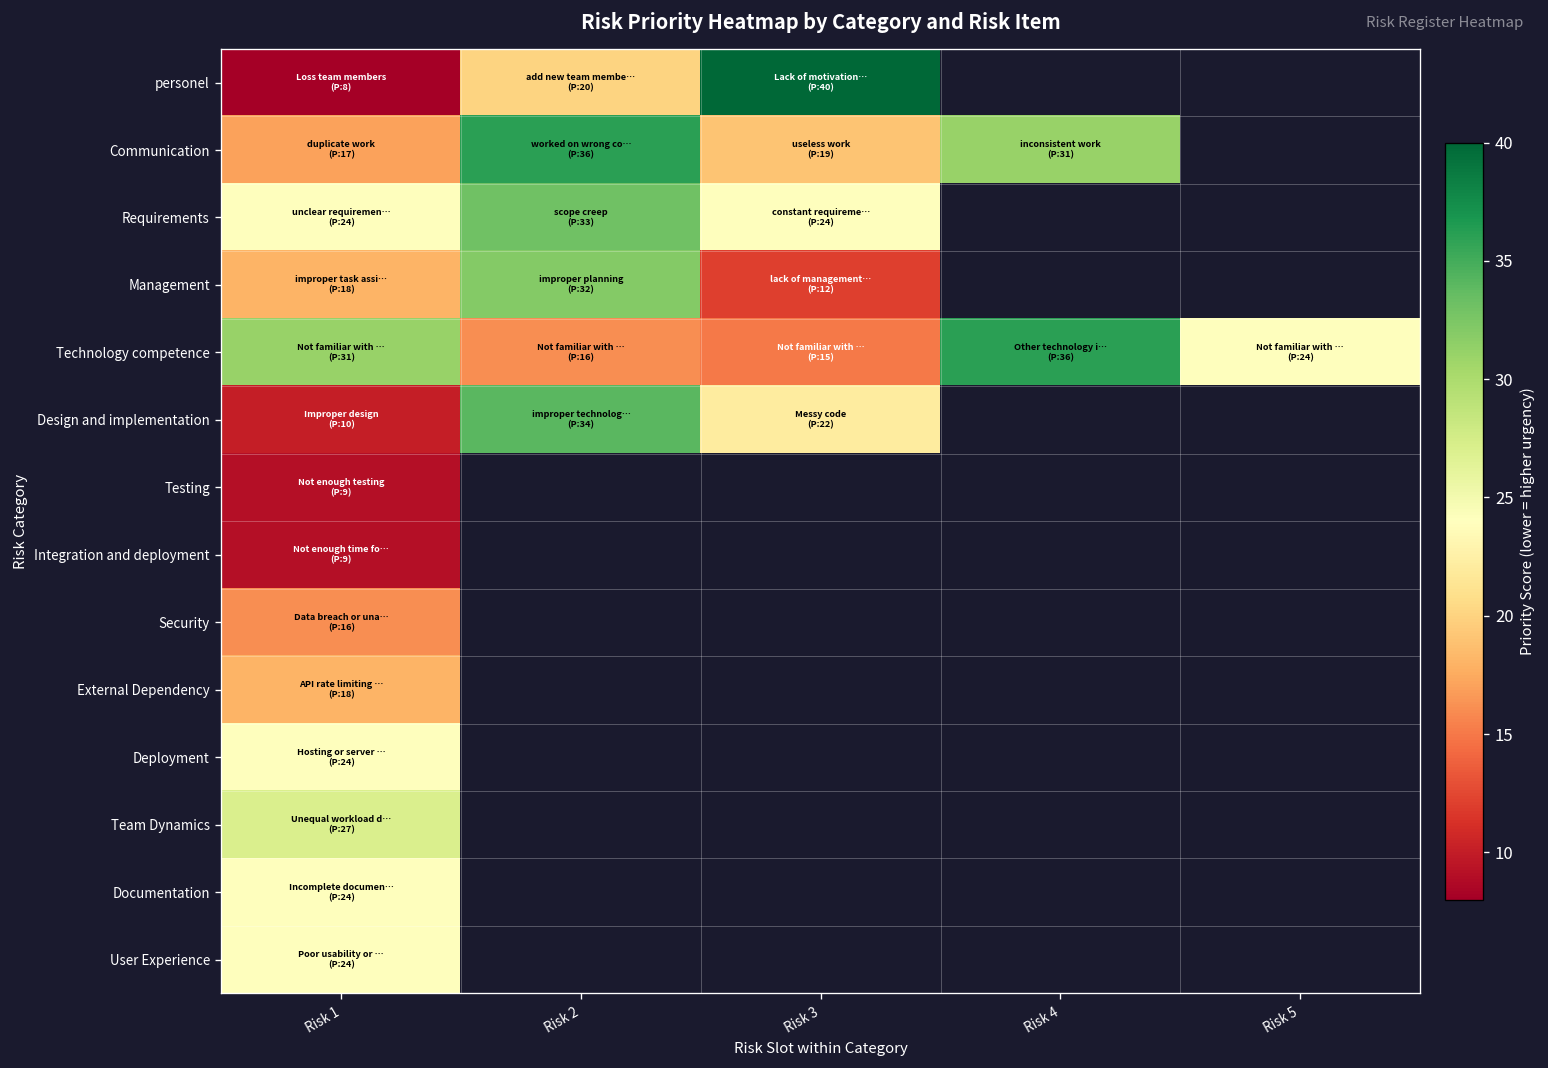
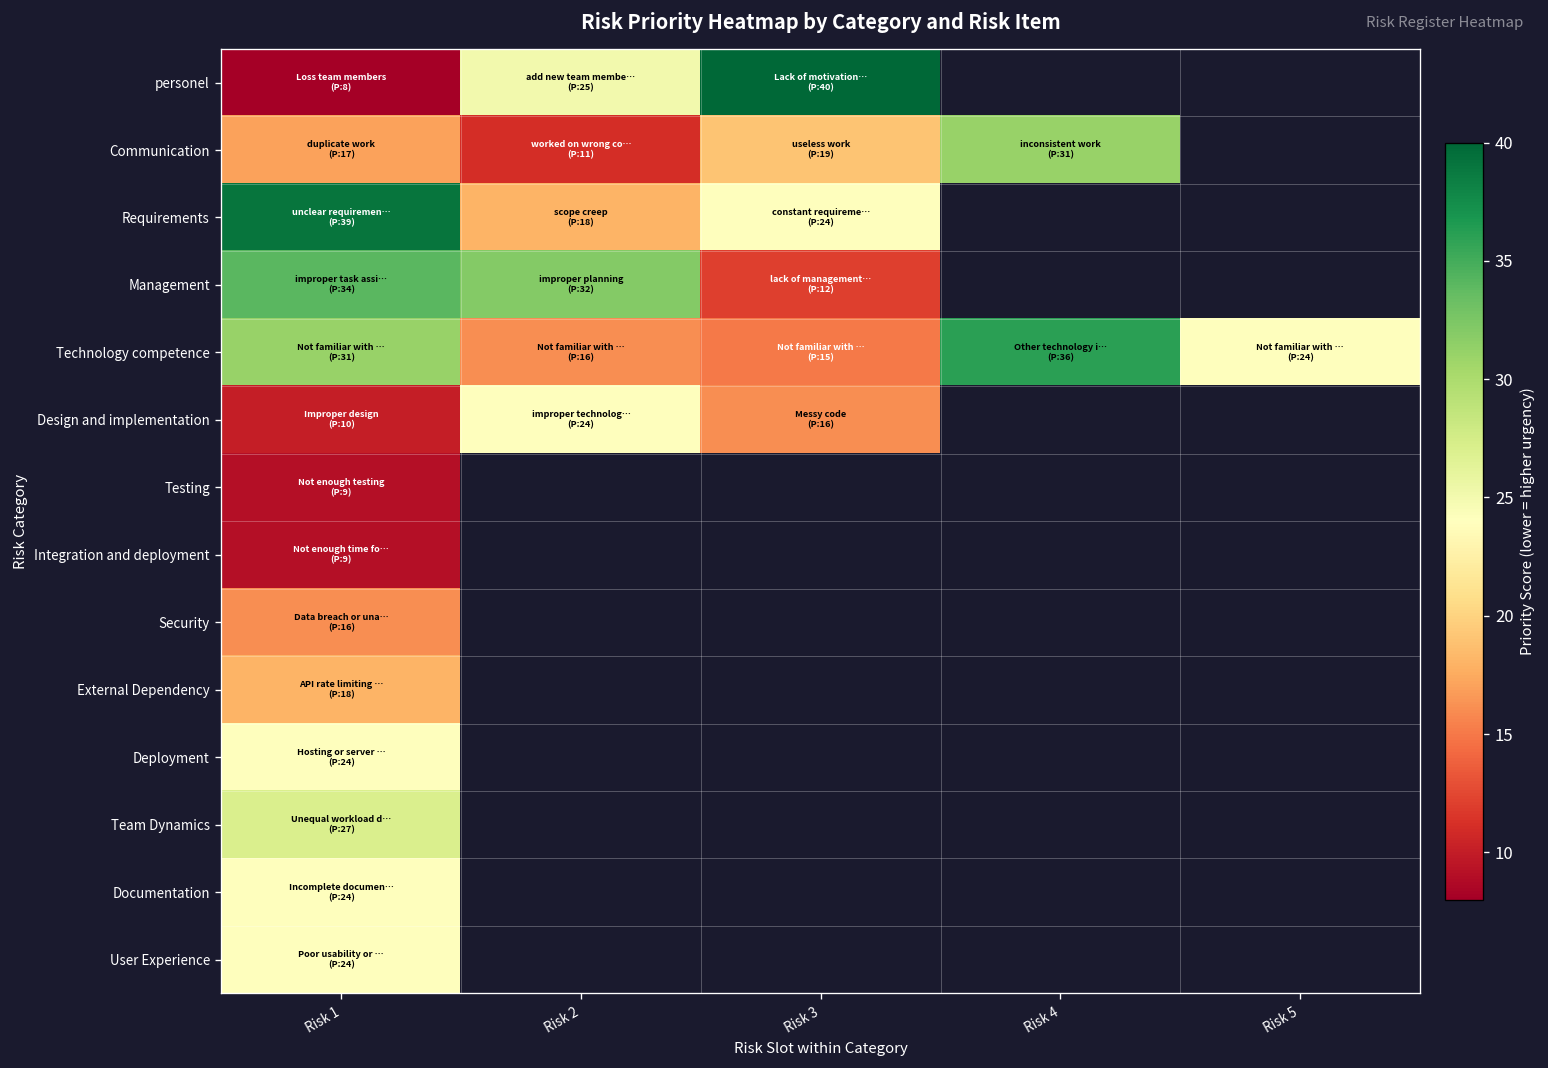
personel, Risk 2: 20 -> 25
Communication, Risk 2: 36 -> 11
Requirements, Risk 1: 24 -> 39
Requirements, Risk 2: 33 -> 18
Management, Risk 1: 18 -> 34
Design and implementation, Risk 2: 34 -> 24
Design and implementation, Risk 3: 22 -> 16
